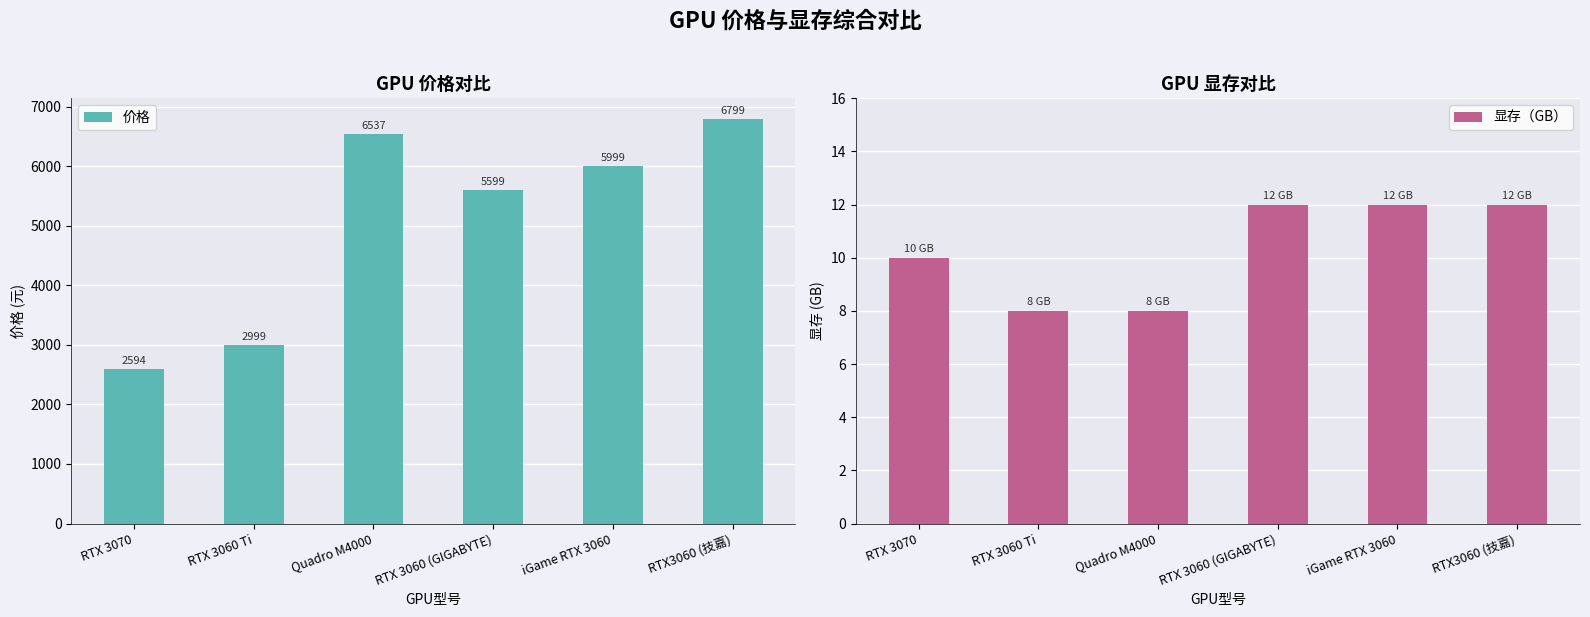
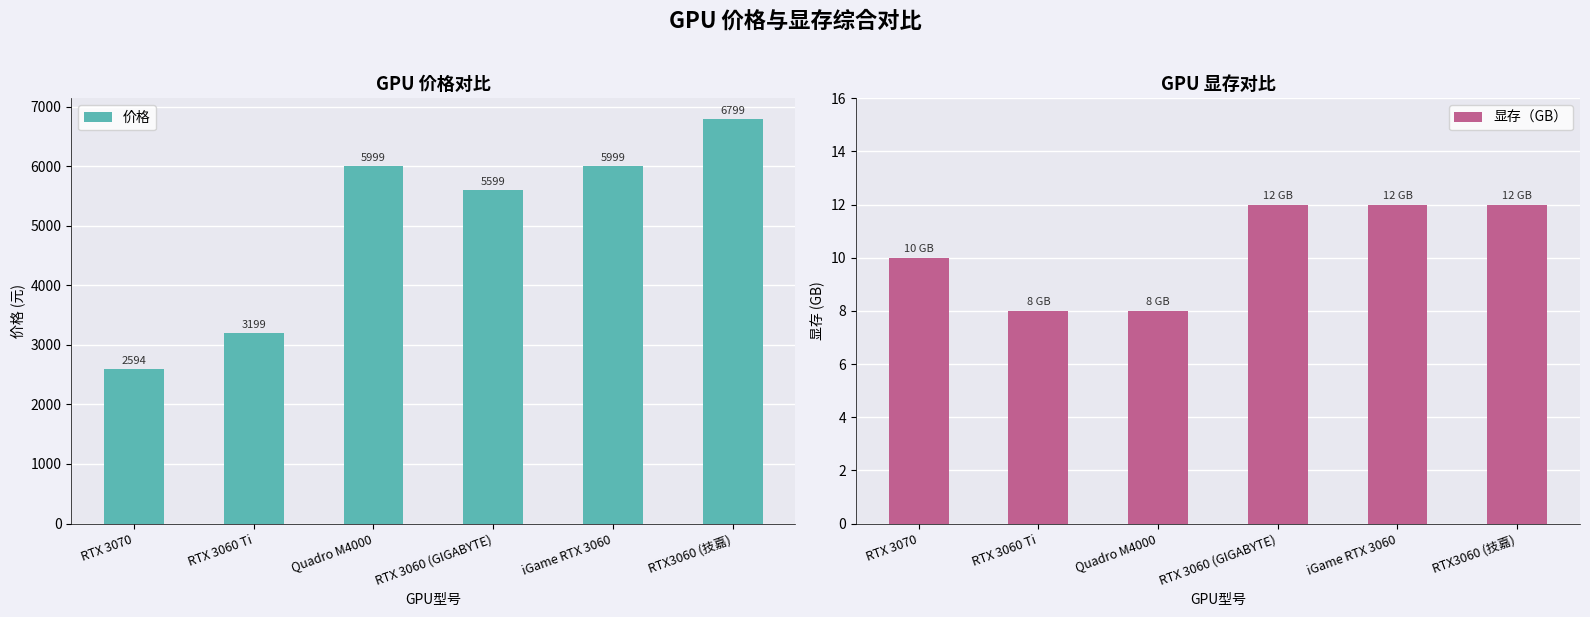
GPU 价格对比, RTX 3060 Ti: 2999 -> 3199
GPU 价格对比, Quadro M4000: 6537 -> 5999
